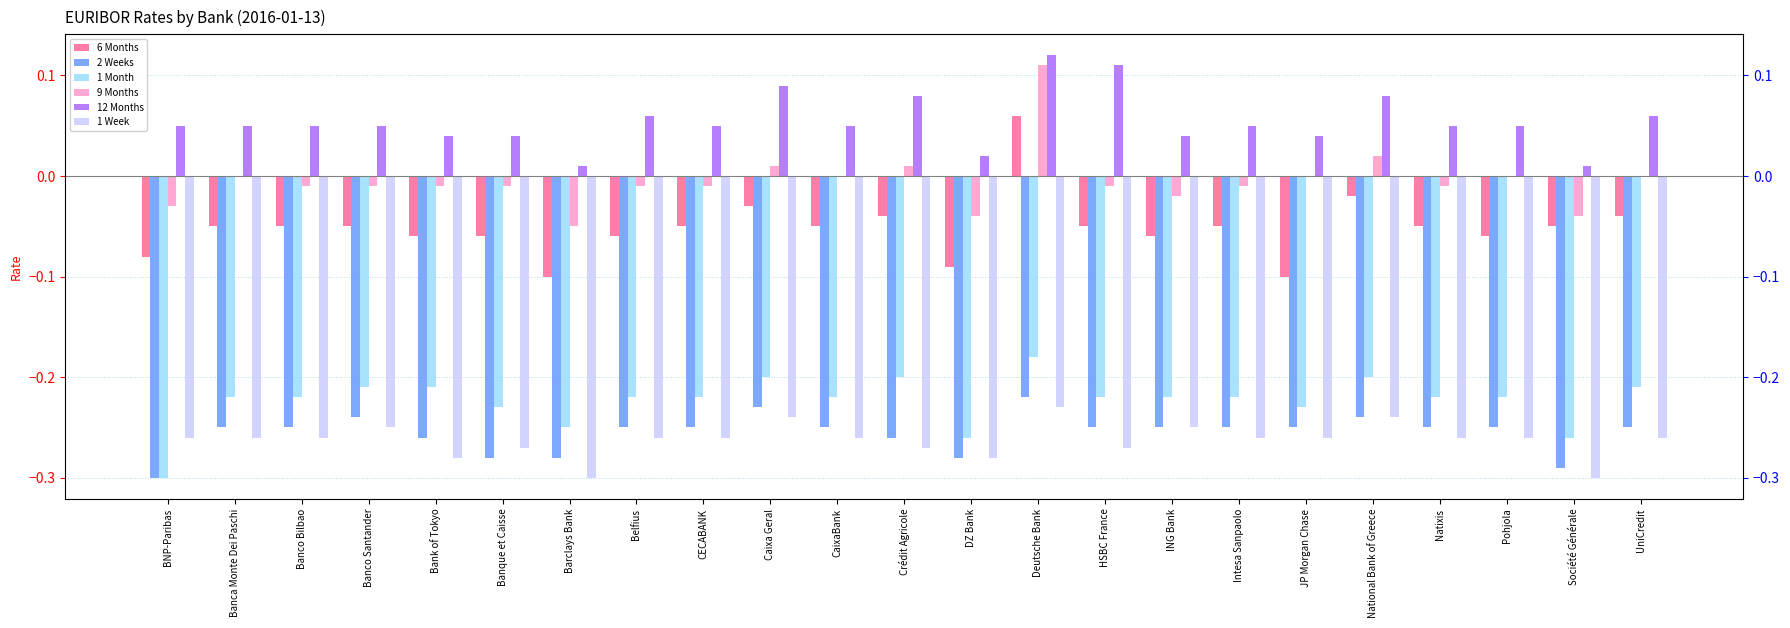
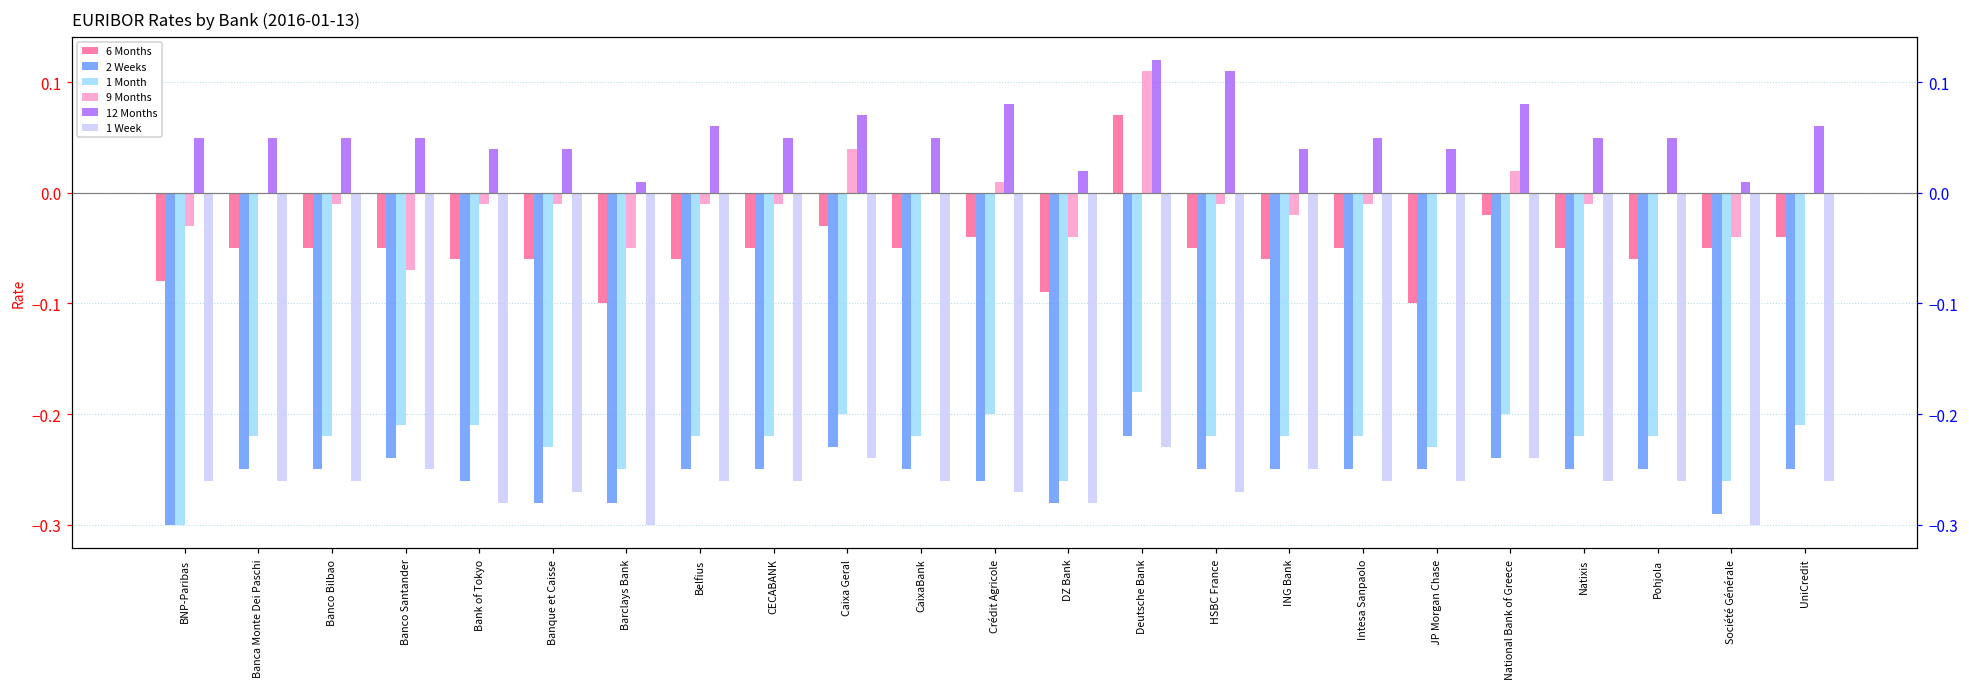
9 Months, Banco Santander: -0.01 -> -0.07
9 Months, Caixa Geral: 0.01 -> 0.04
12 Months, Caixa Geral: 0.09 -> 0.07
6 Months, Deutsche Bank: 0.06 -> 0.07
